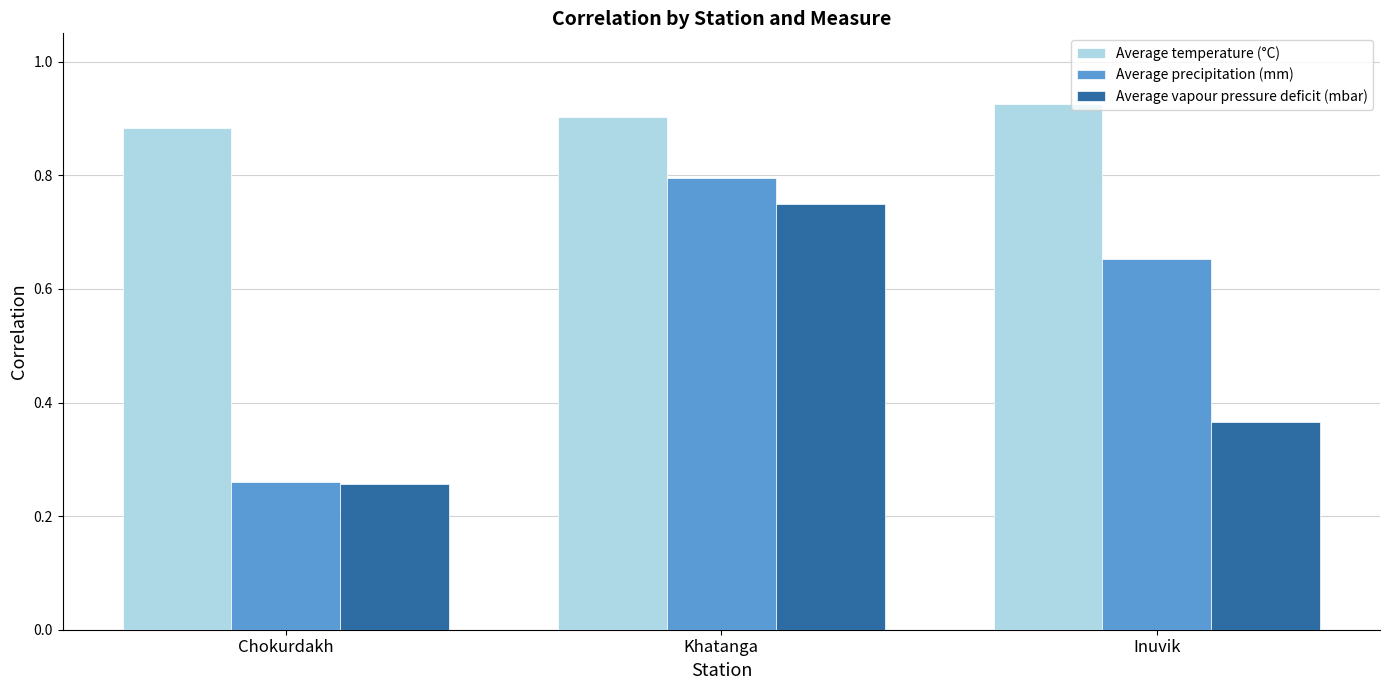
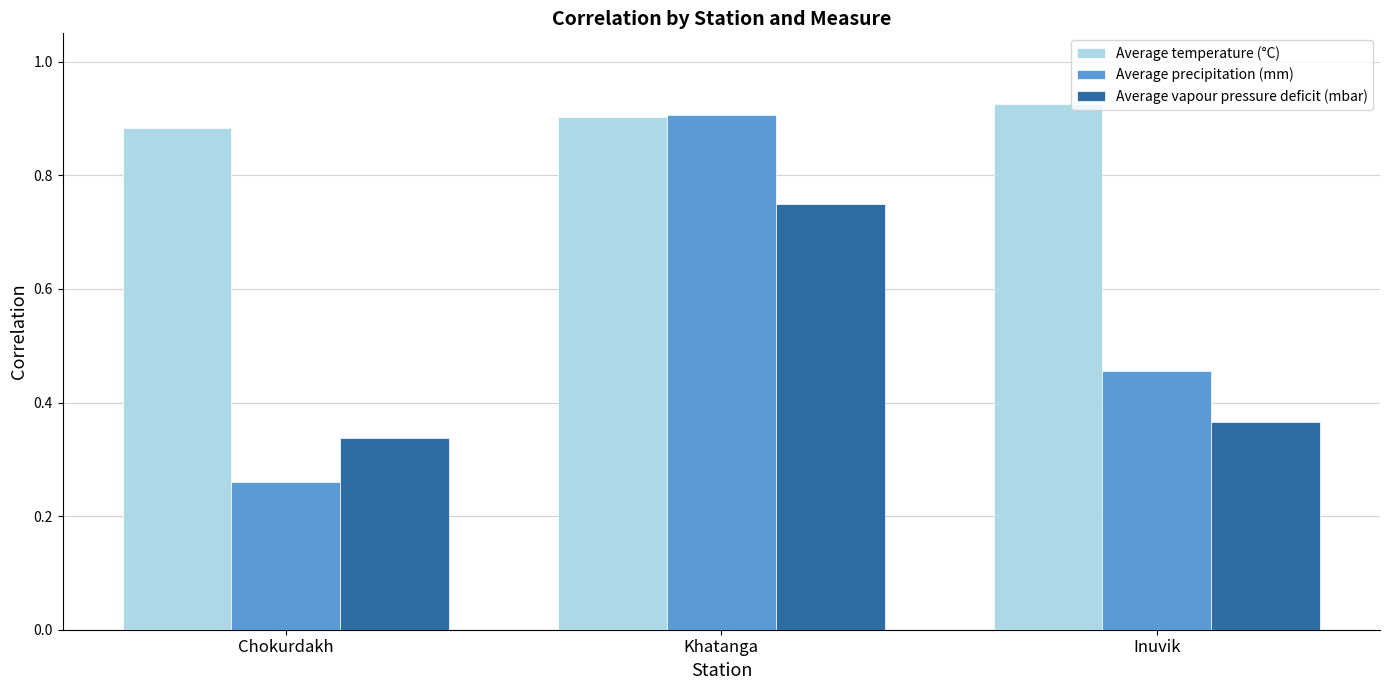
Average vapour pressure deficit (mbar), Chokurdakh: 0.26 -> 0.34
Average precipitation (mm), Khatanga: 0.80 -> 0.91
Average precipitation (mm), Inuvik: 0.65 -> 0.46
